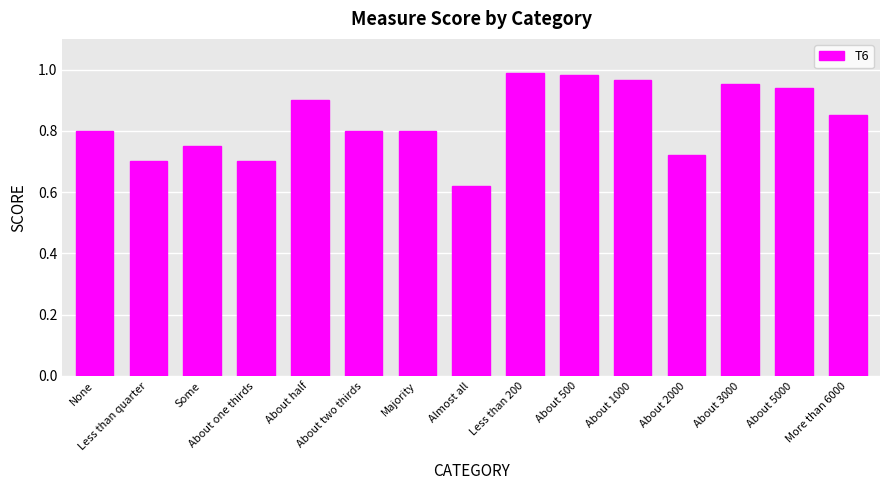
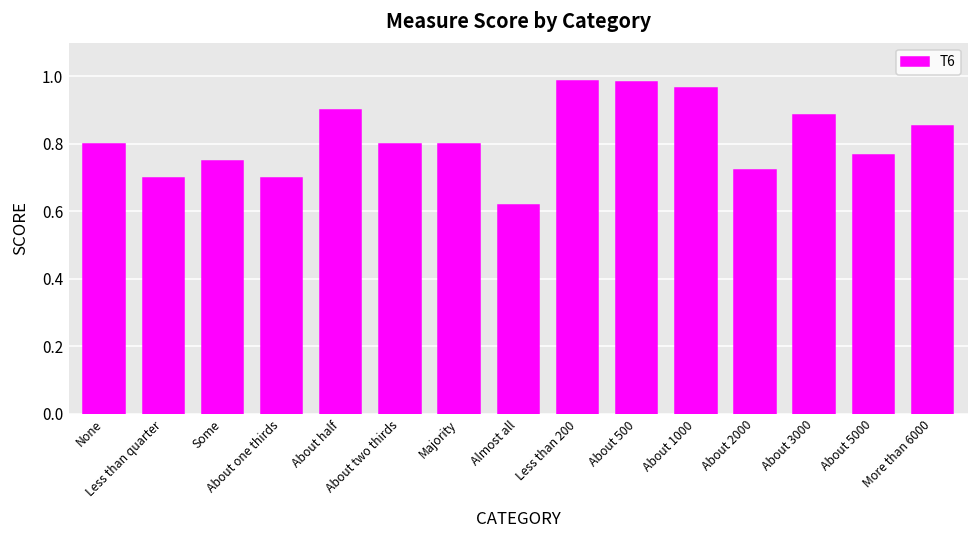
About 3000: 0.95 -> 0.89
About 5000: 0.94 -> 0.77
